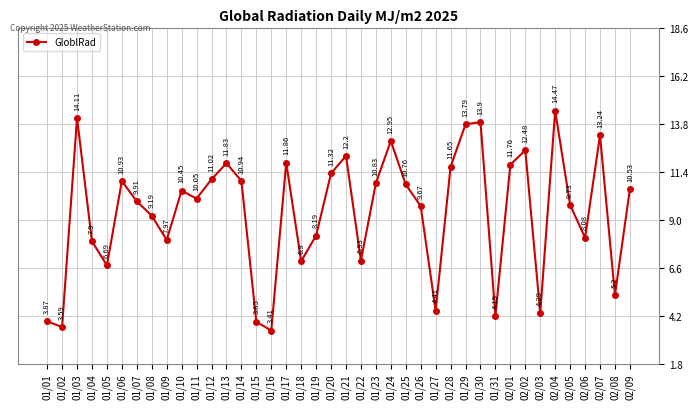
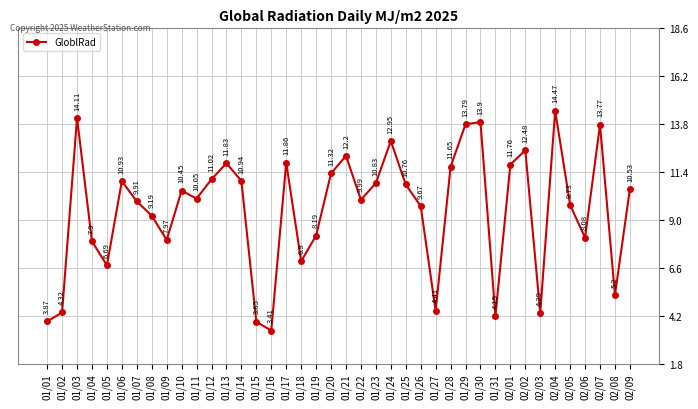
01/02: 3.59 -> 4.32
01/22: 6.93 -> 9.99
02/07: 13.24 -> 13.77
